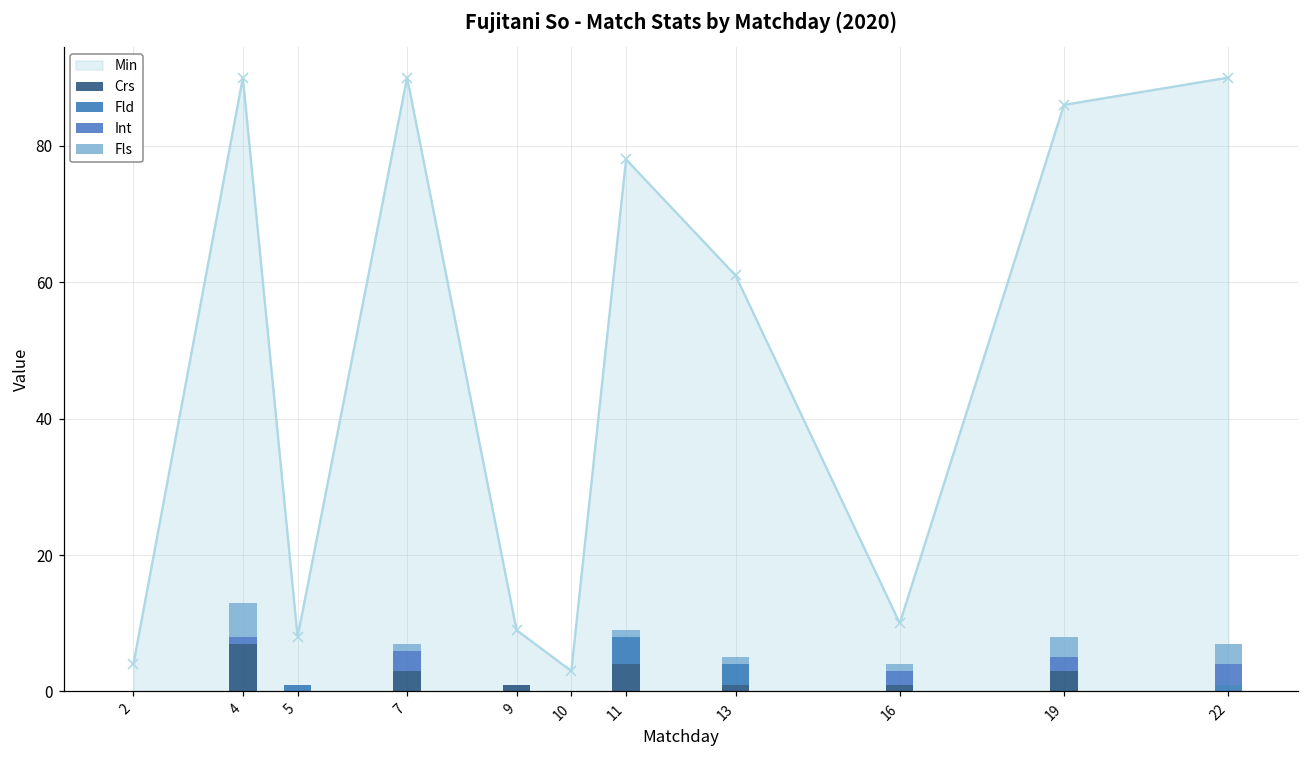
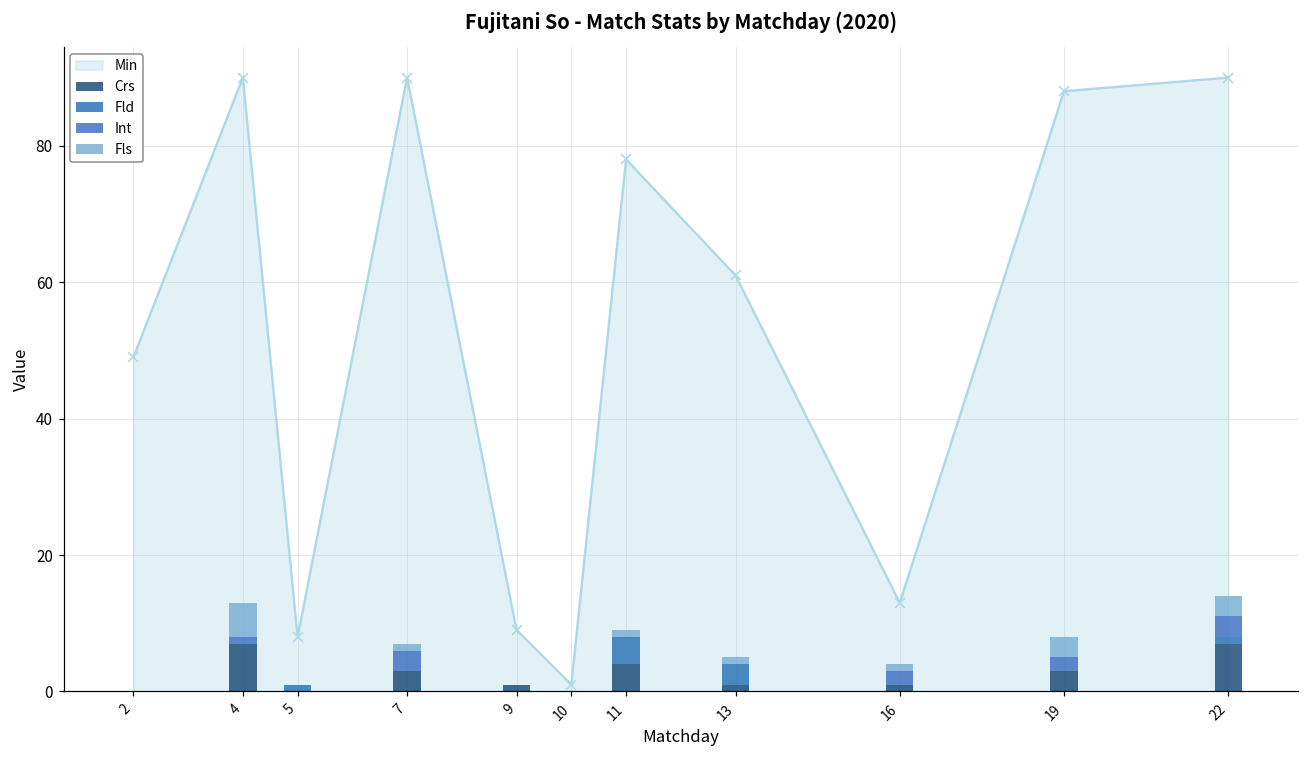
Min, 2: 4 -> 49
Min, 10: 3 -> 1
Min, 16: 10 -> 13
Min, 19: 86 -> 88
Crs, 22: 0 -> 7
